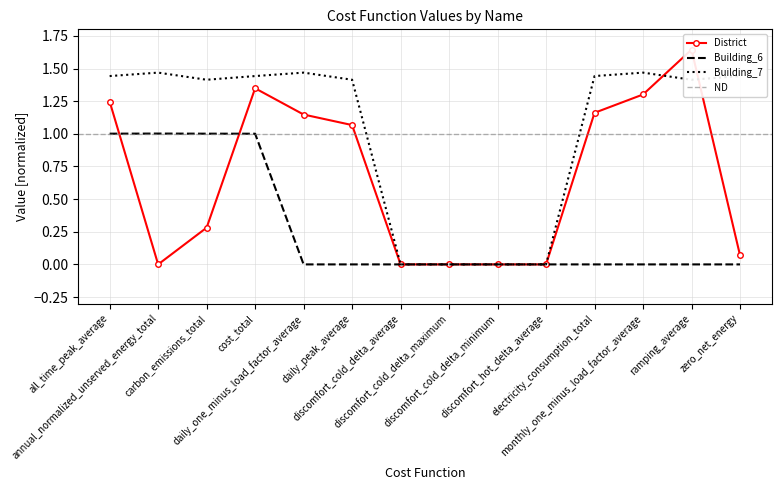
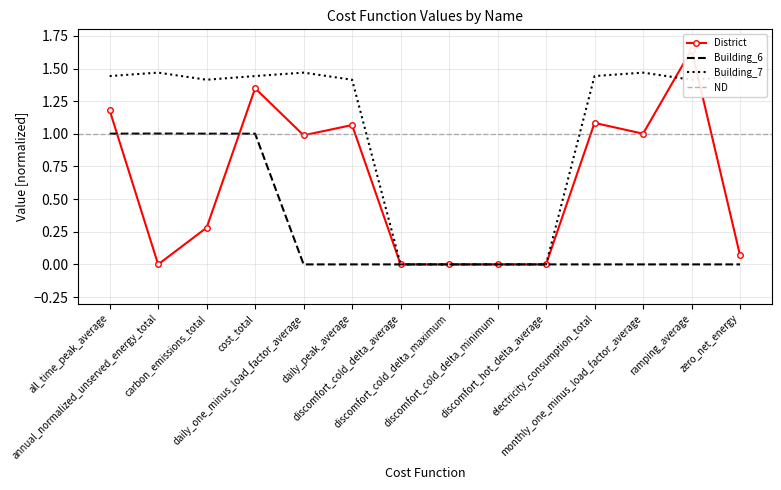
District, all_time_peak_average: 1.25 -> 1.18
District, daily_one_minus_load_factor_average: 1.15 -> 0.99
District, electricity_consumption_total: 1.16 -> 1.08
District, monthly_one_minus_load_factor_average: 1.30 -> 1.00
